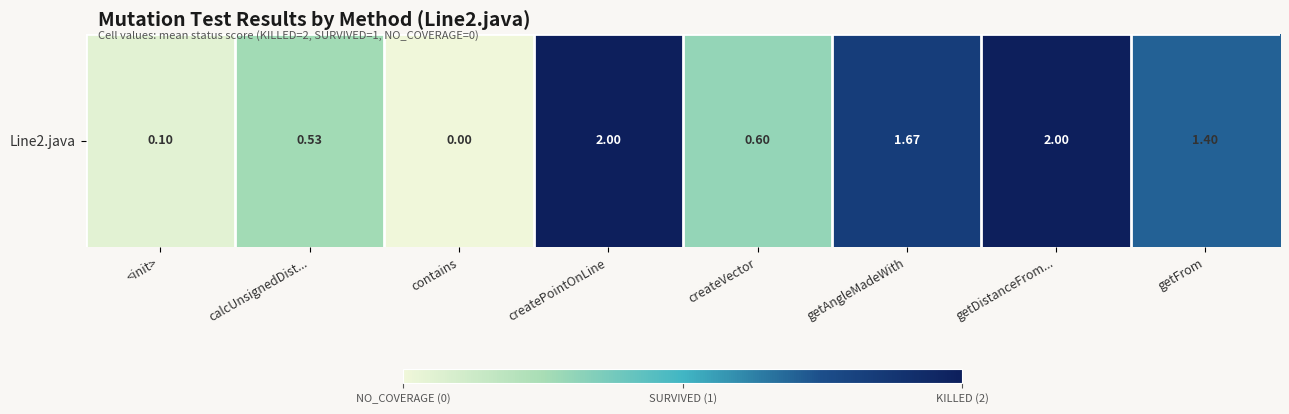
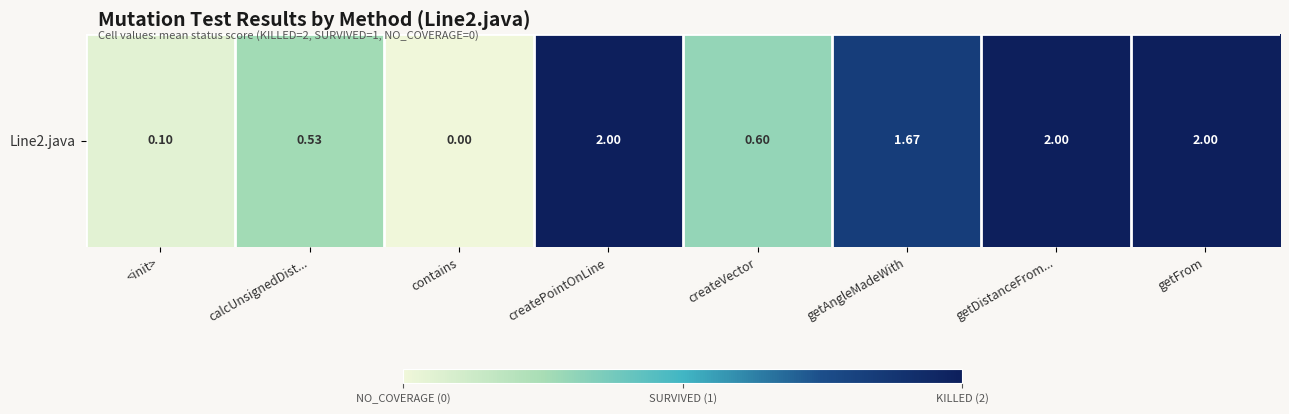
Line2.java, getFrom: 1.40 -> 2.00
